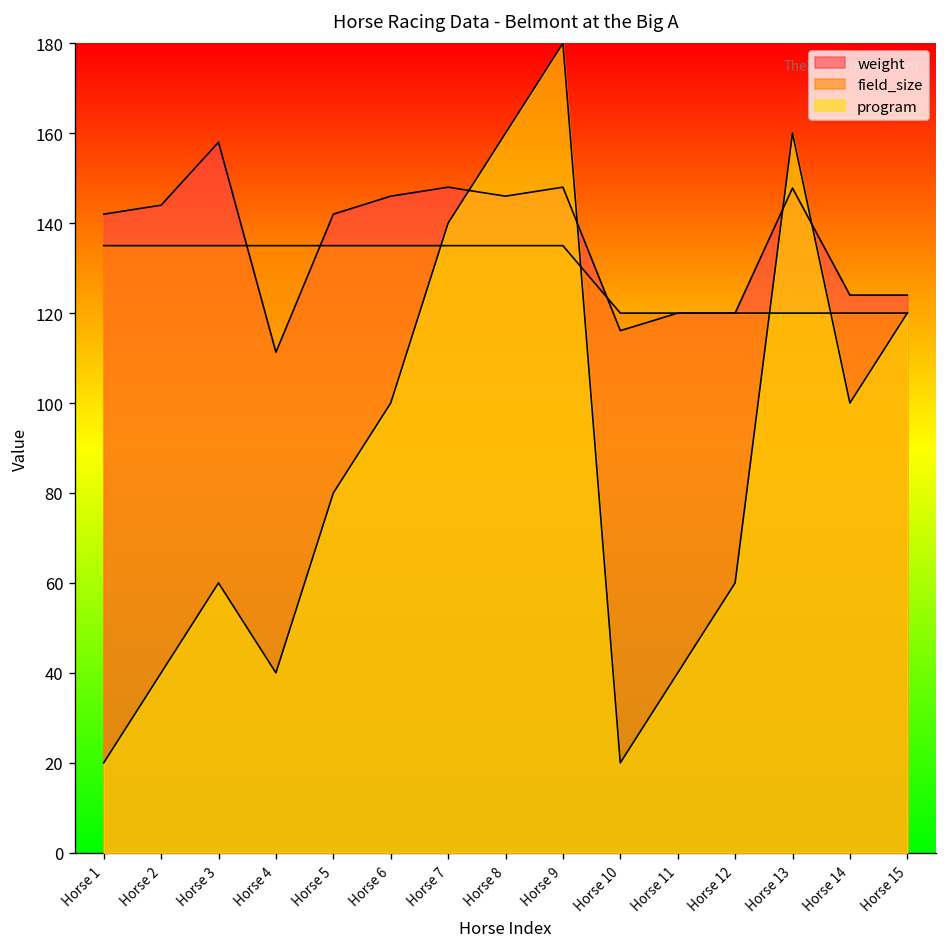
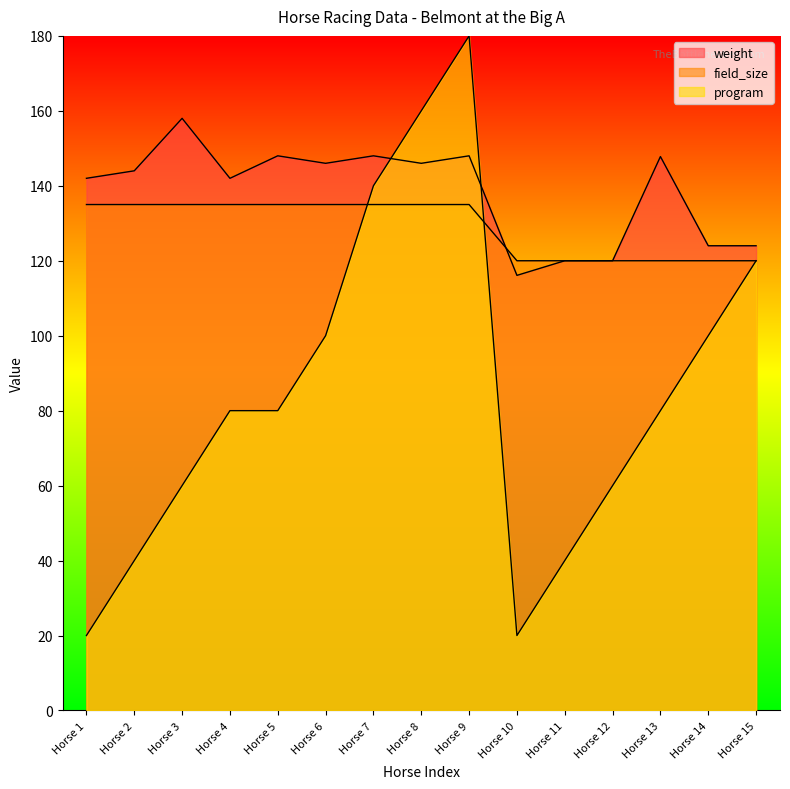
weight, Horse 4: 111 -> 142
program, Horse 4: 40 -> 80
weight, Horse 5: 142 -> 148
program, Horse 13: 160 -> 80
